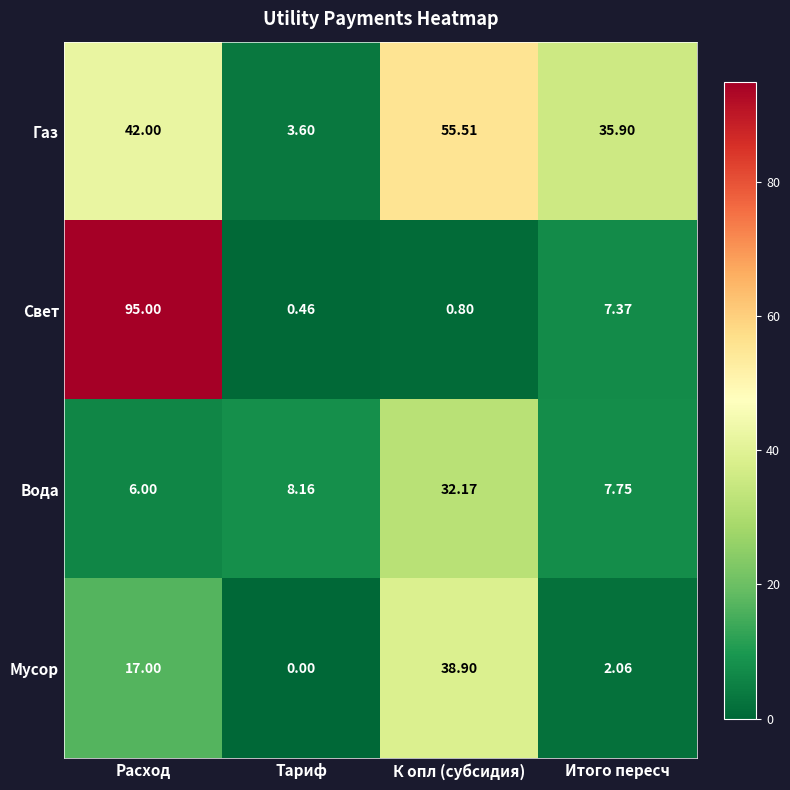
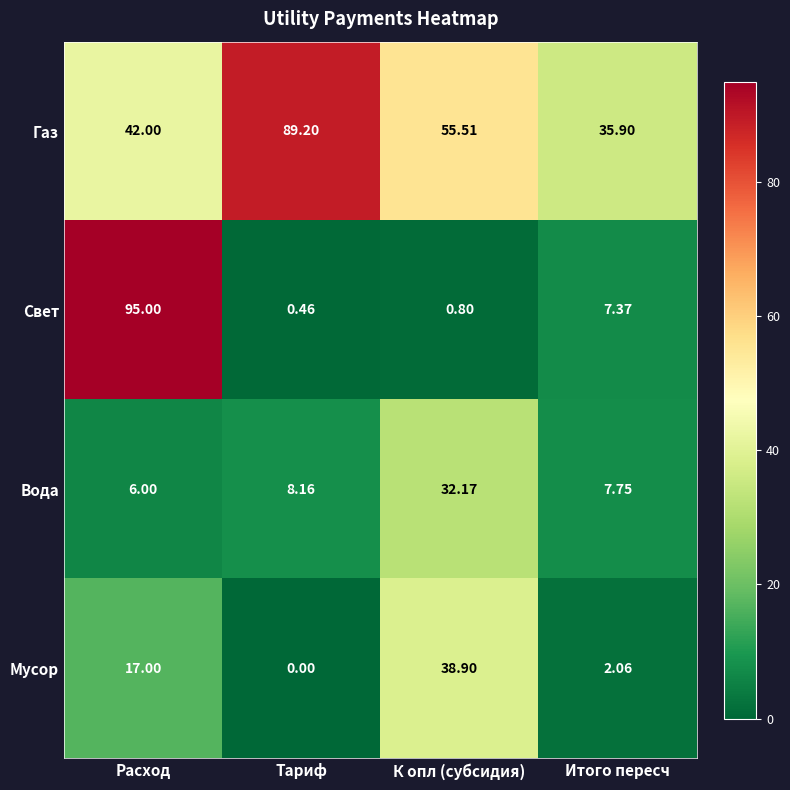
Газ, Тариф: 3.60 -> 89.20
